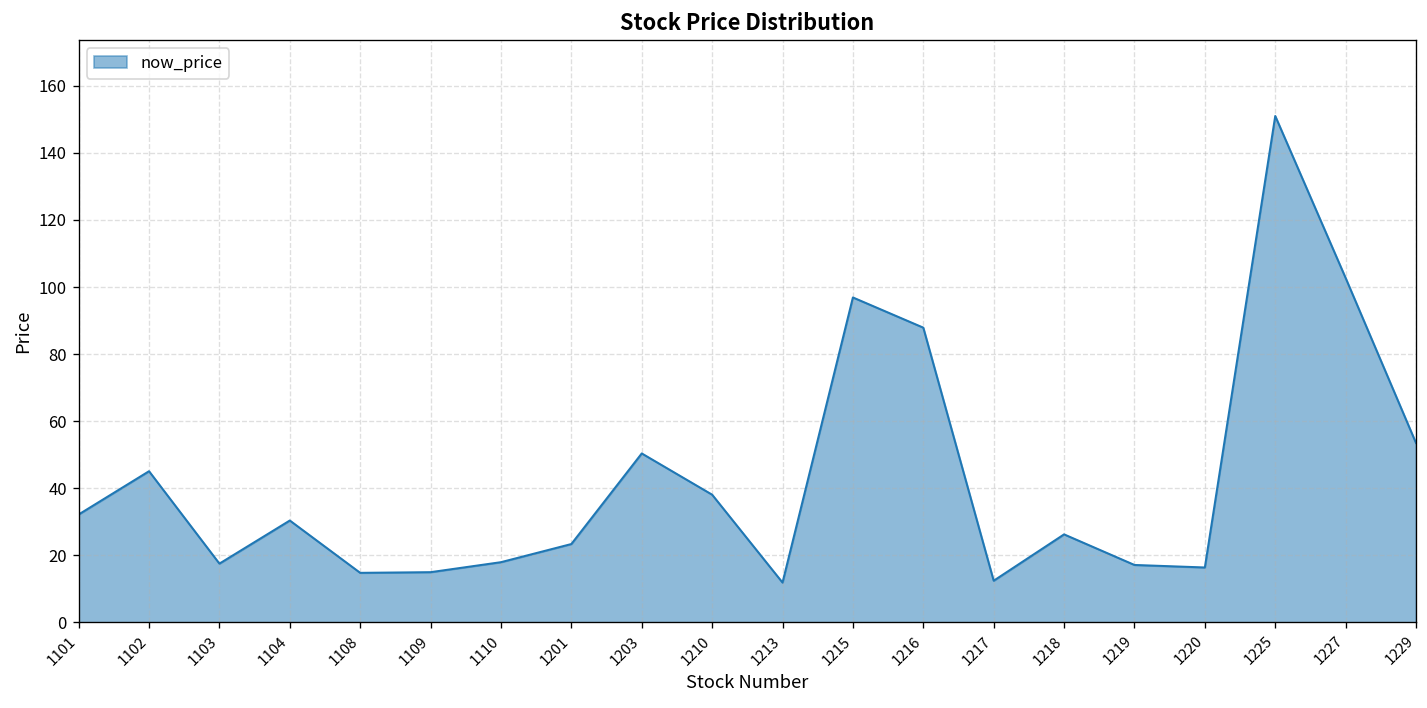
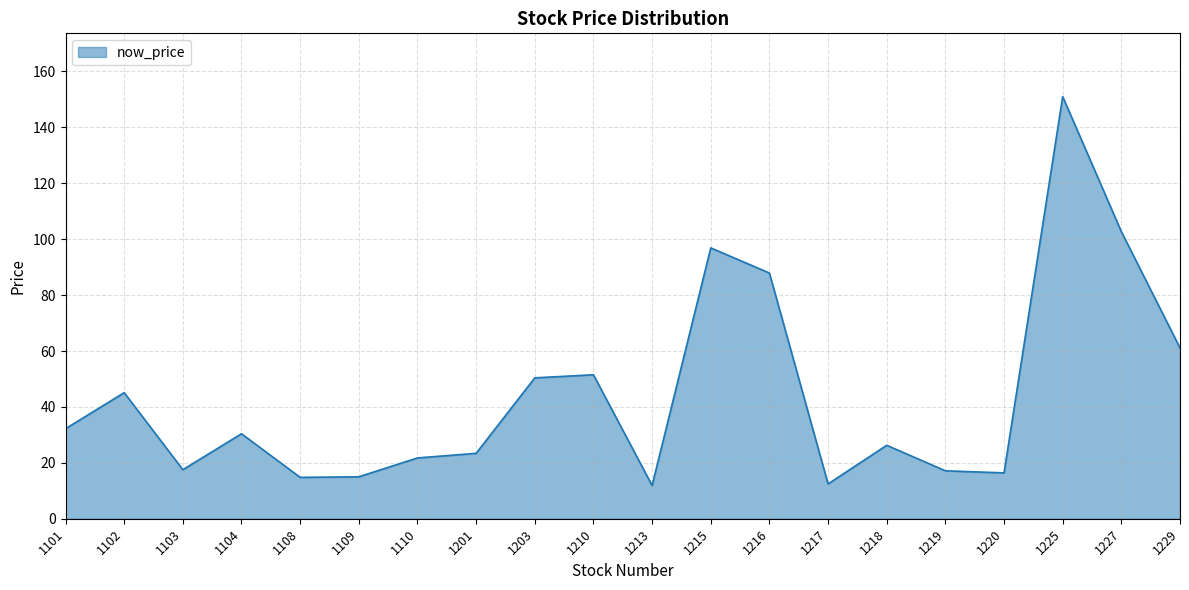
1110: 18 -> 22
1210: 38 -> 52
1229: 54 -> 61
